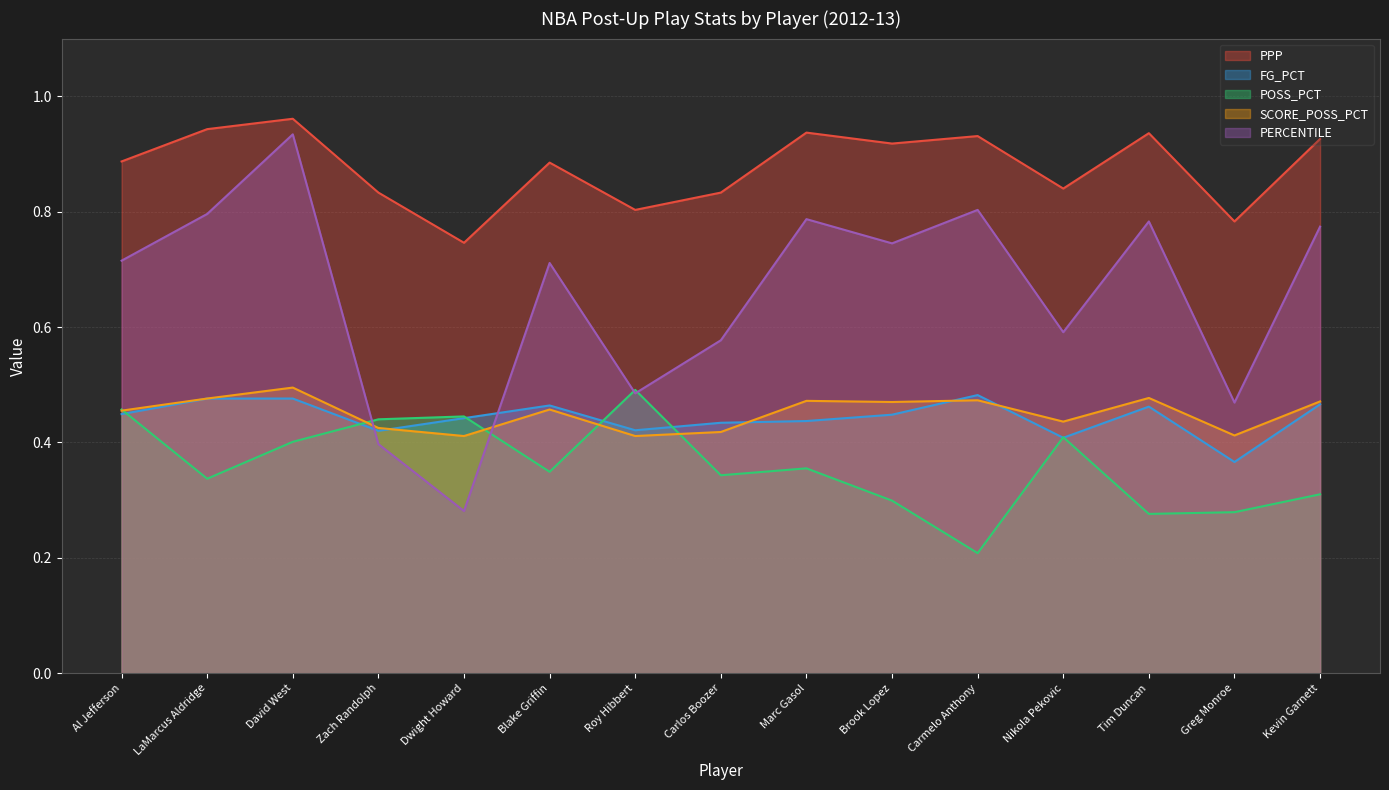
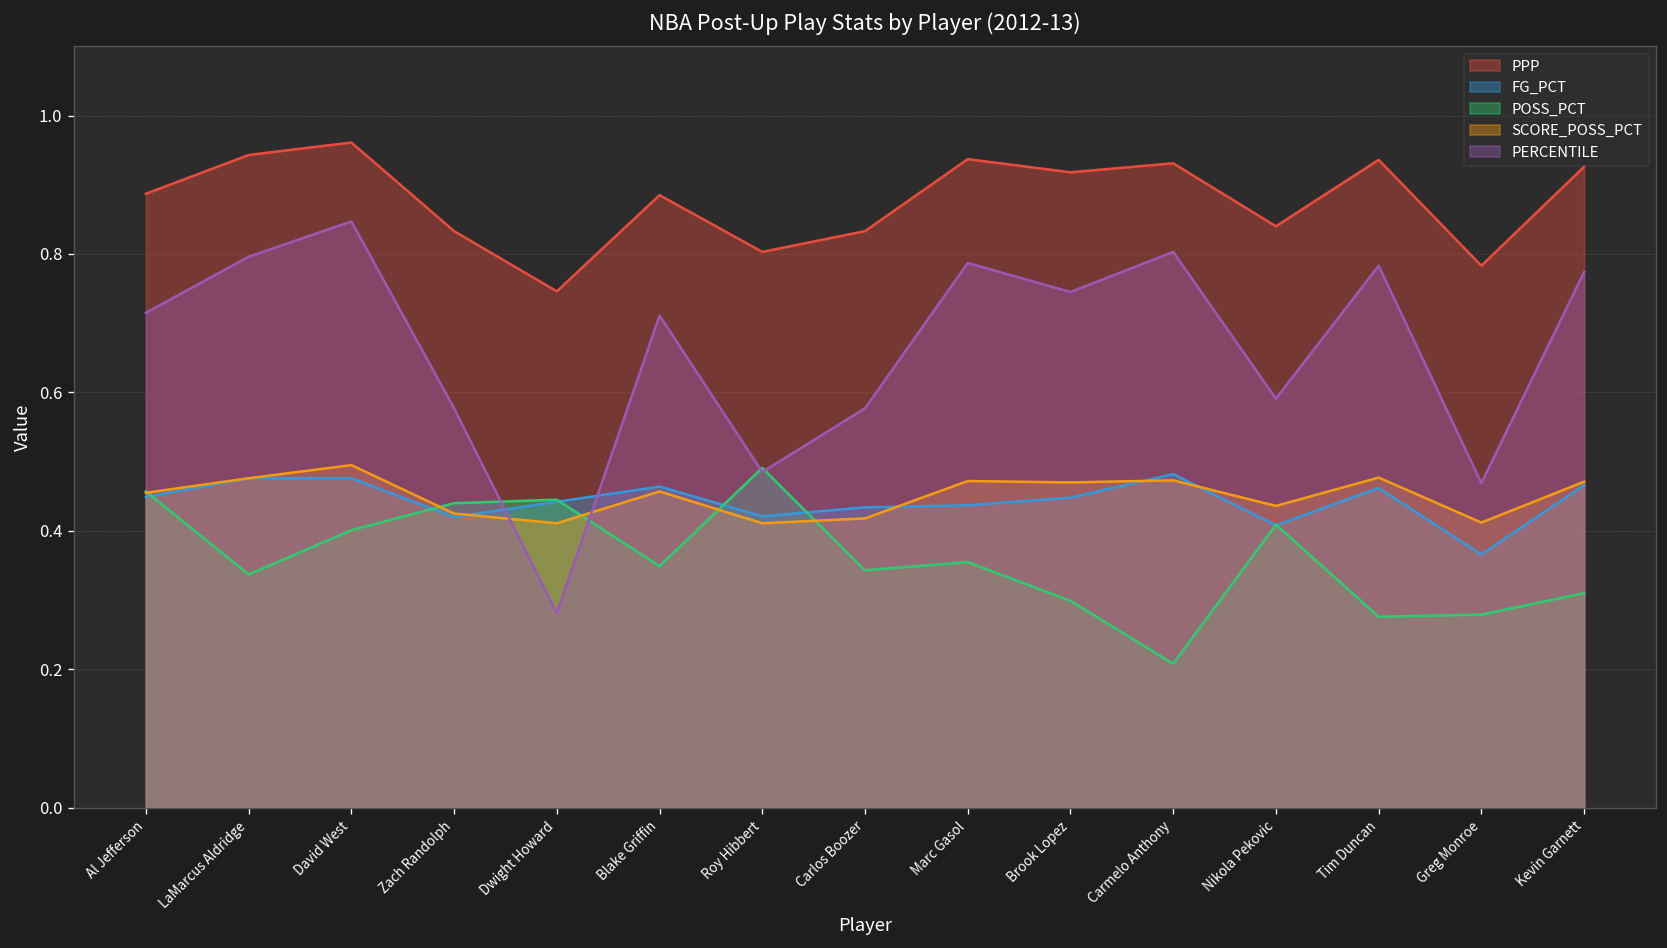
PERCENTILE, David West: 0.93 -> 0.85
PERCENTILE, Zach Randolph: 0.40 -> 0.58
